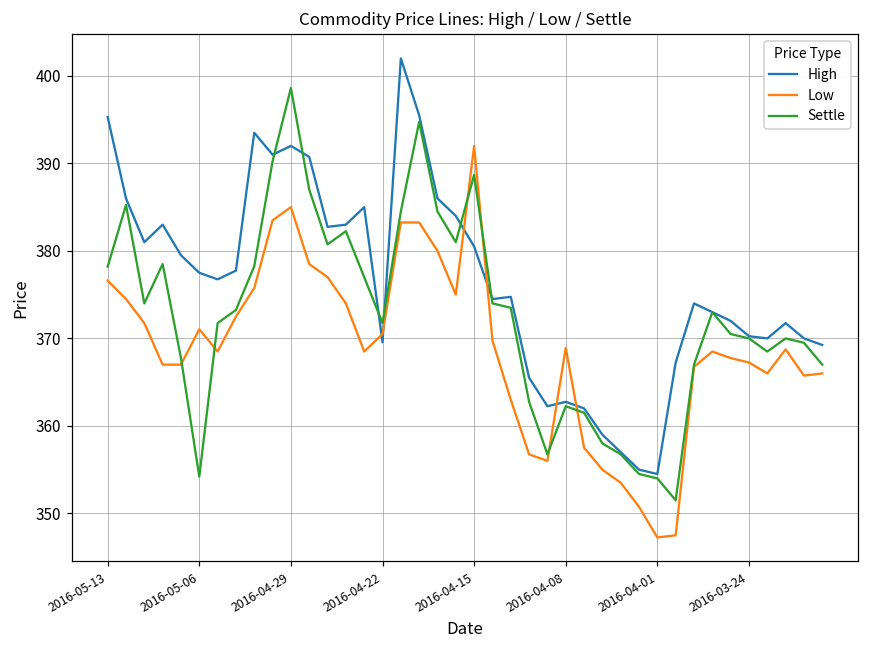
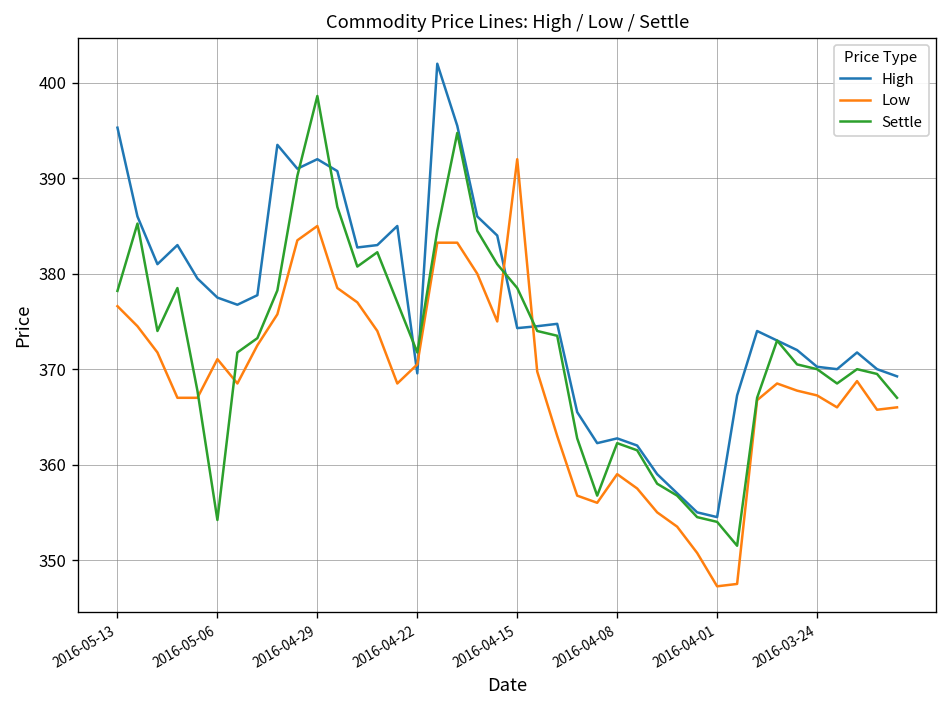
High, 2016-04-15: 381 -> 374
Settle, 2016-04-15: 389 -> 379
Low, 2016-04-08: 369 -> 359
